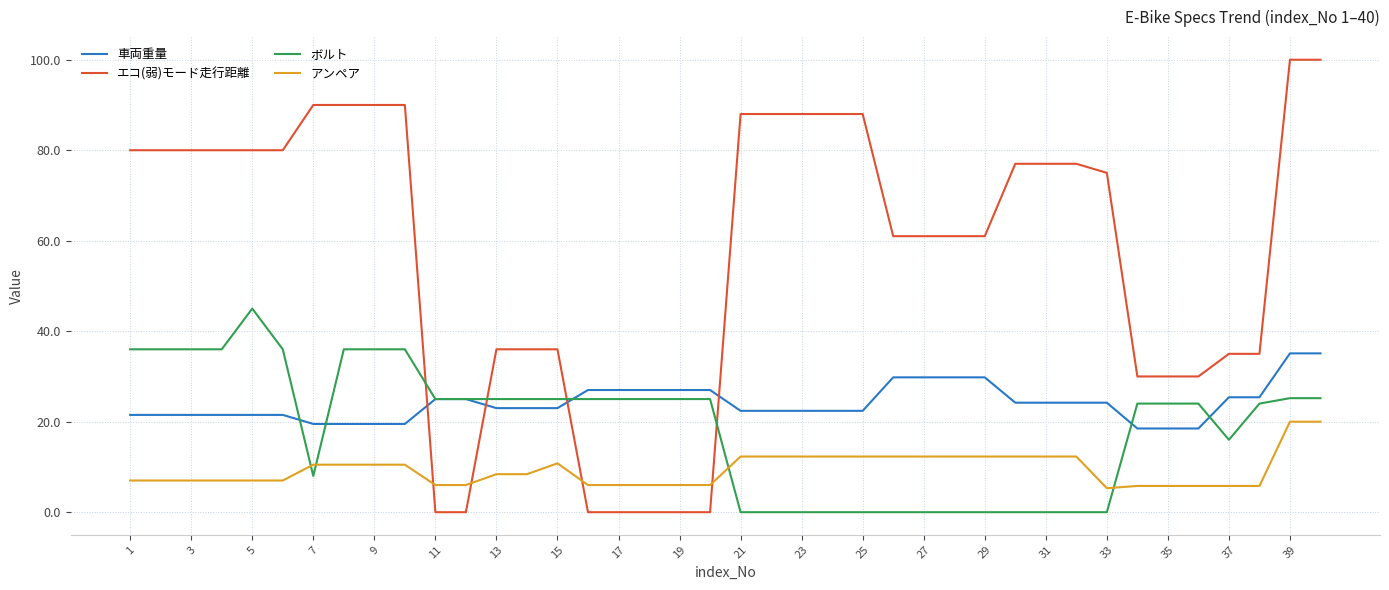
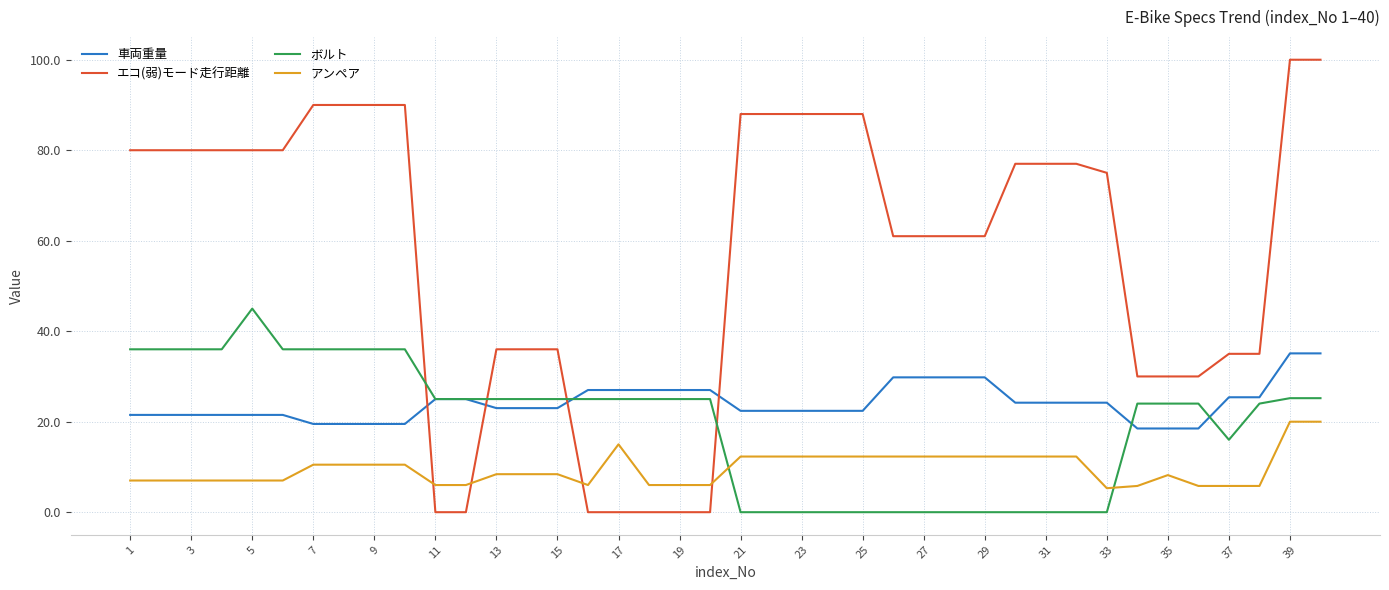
ボルト, 7: 8 -> 36
アンペア, 15: 11 -> 8
アンペア, 17: 6 -> 15
アンペア, 35: 6 -> 8
